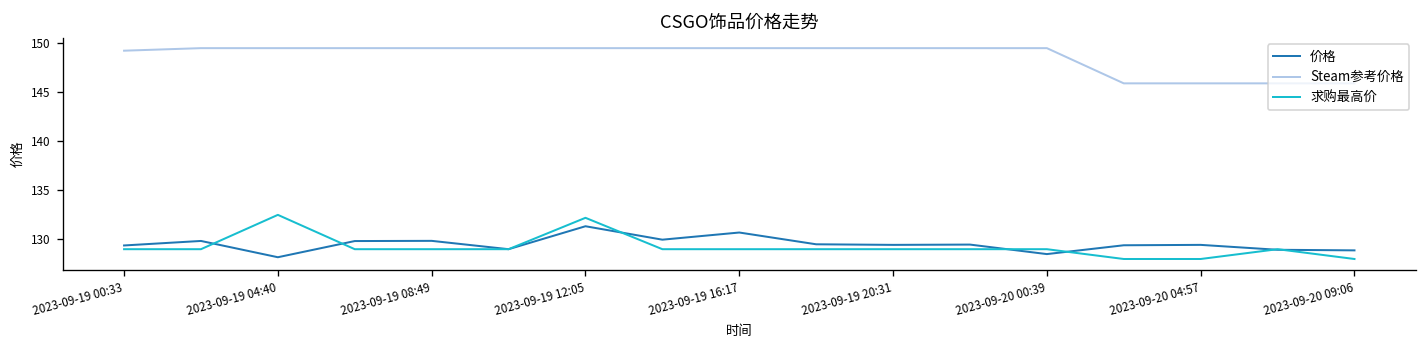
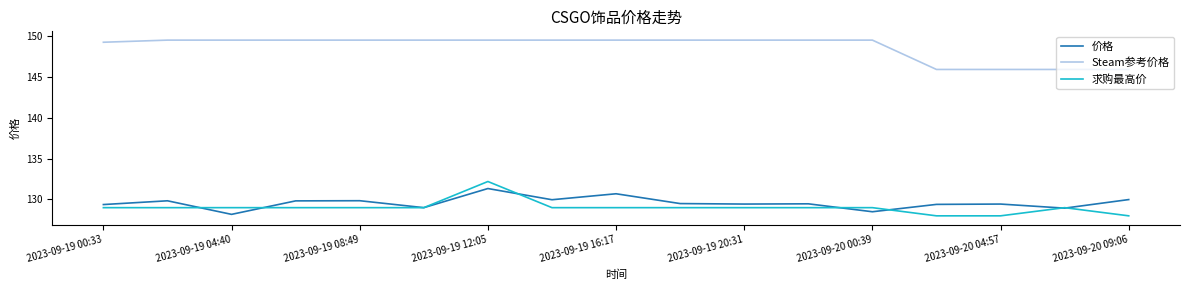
求购最高价, 2023-09-19 04:40: 133 -> 129
价格, 2023-09-20 09:06: 129 -> 130
